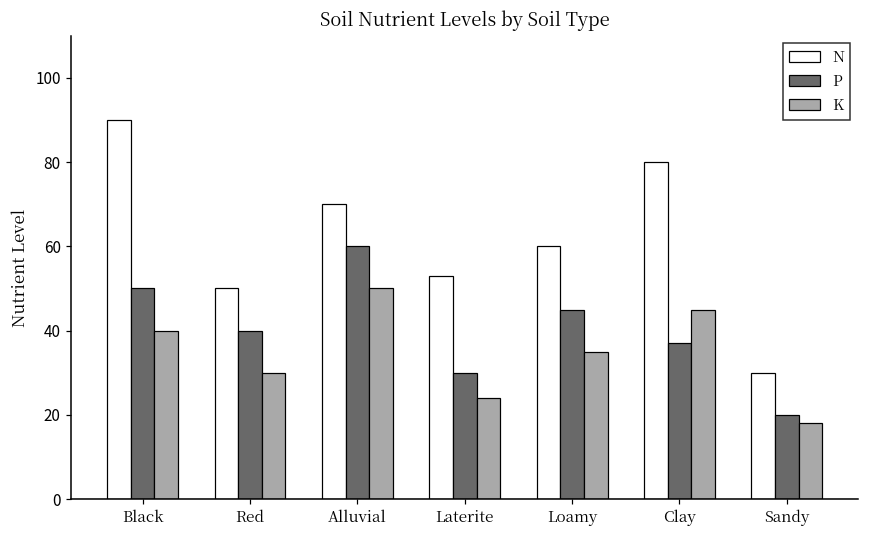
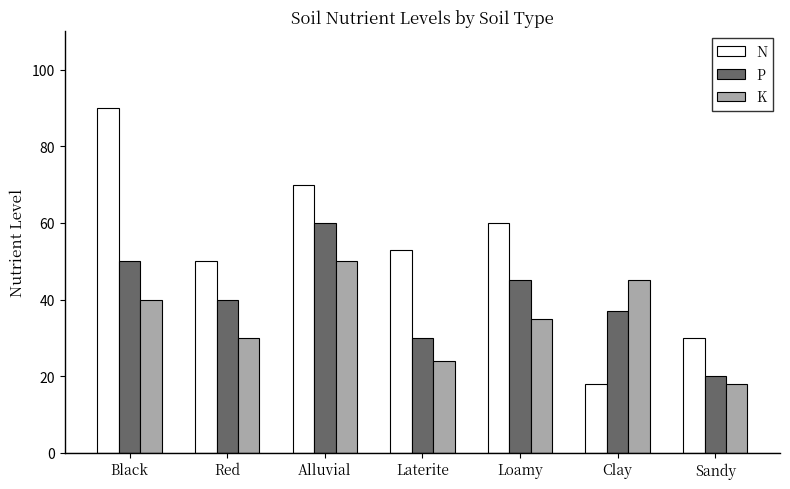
N, Clay: 80 -> 18
